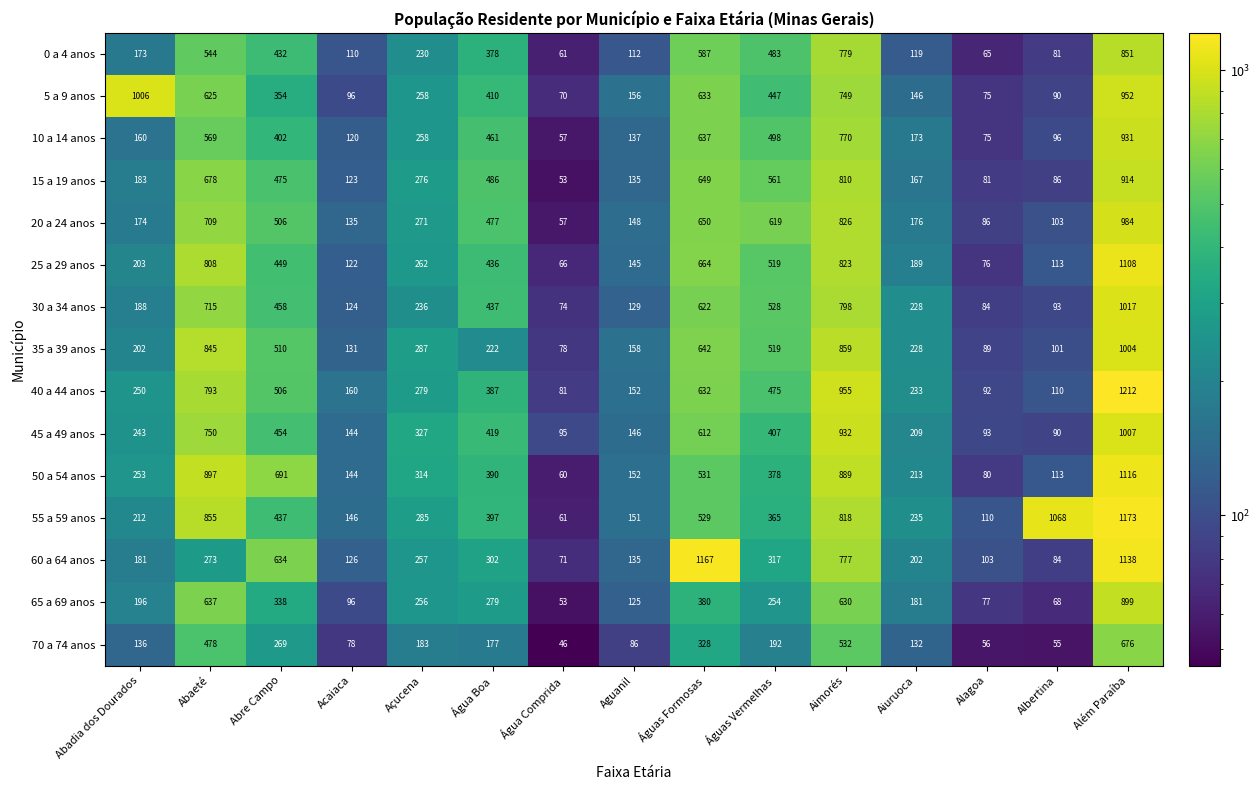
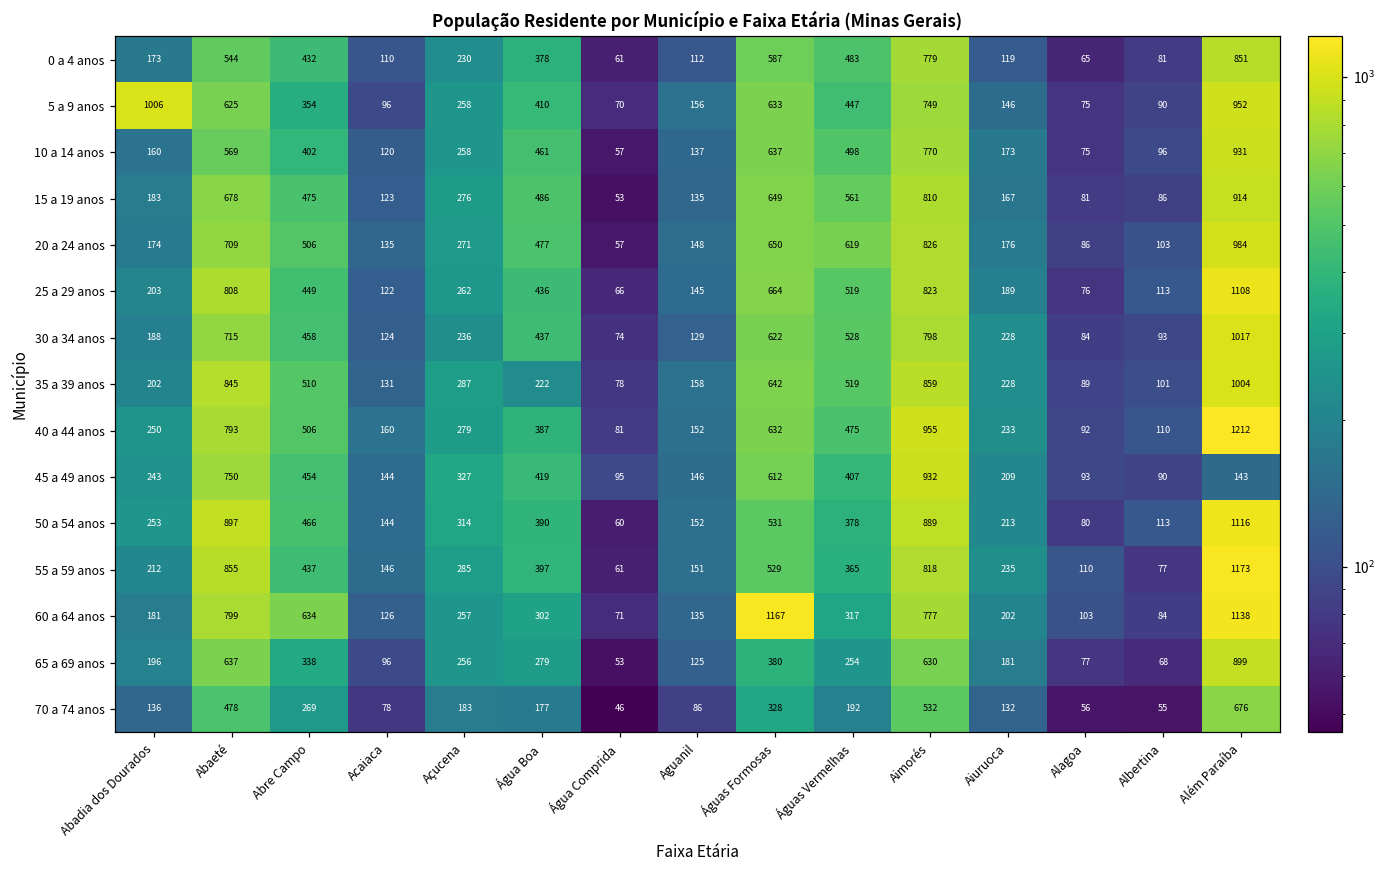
45 a 49 anos, Além Paraíba: 1007 -> 143
50 a 54 anos, Abre Campo: 691 -> 466
55 a 59 anos, Albertina: 1068 -> 77
60 a 64 anos, Abaeté: 273 -> 799
